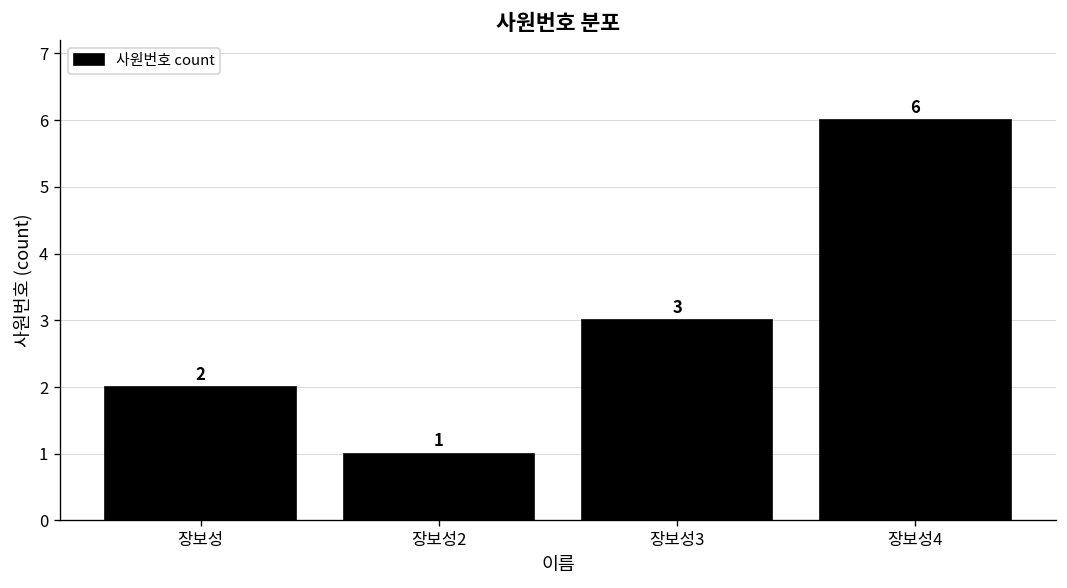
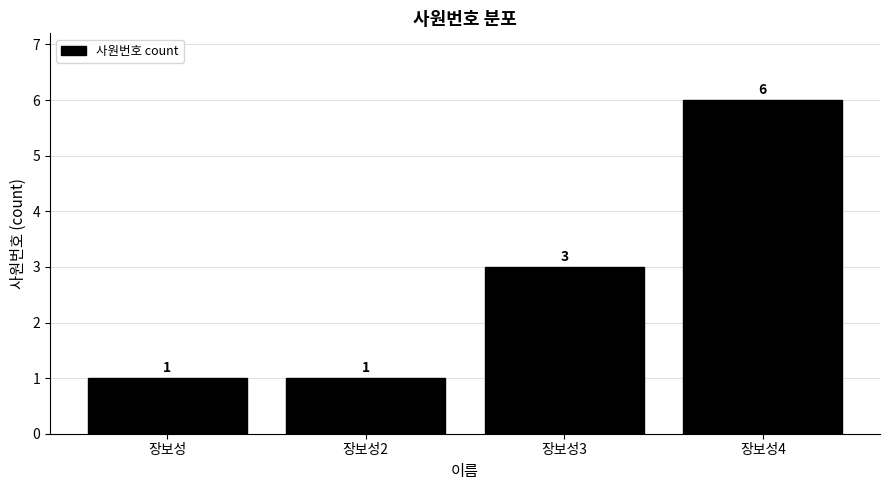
장보성: 2 -> 1
